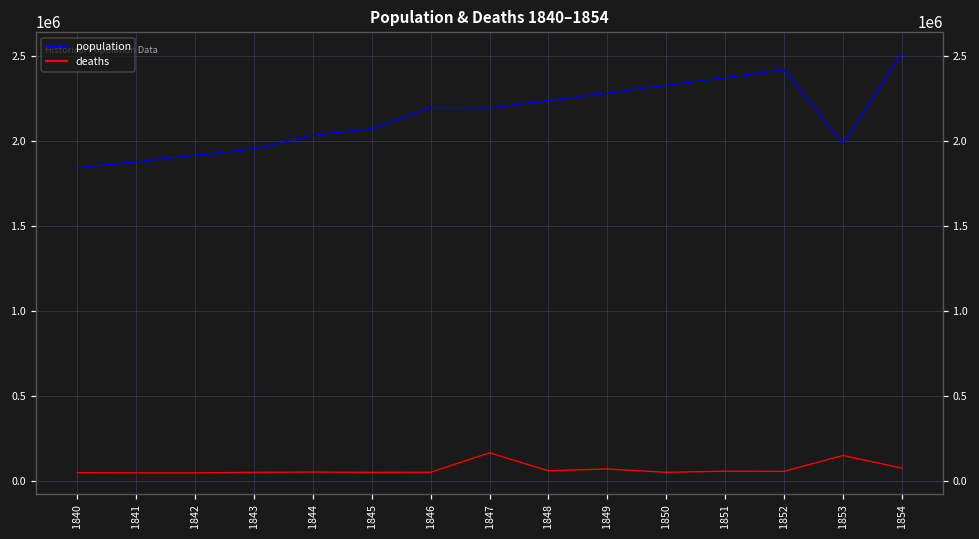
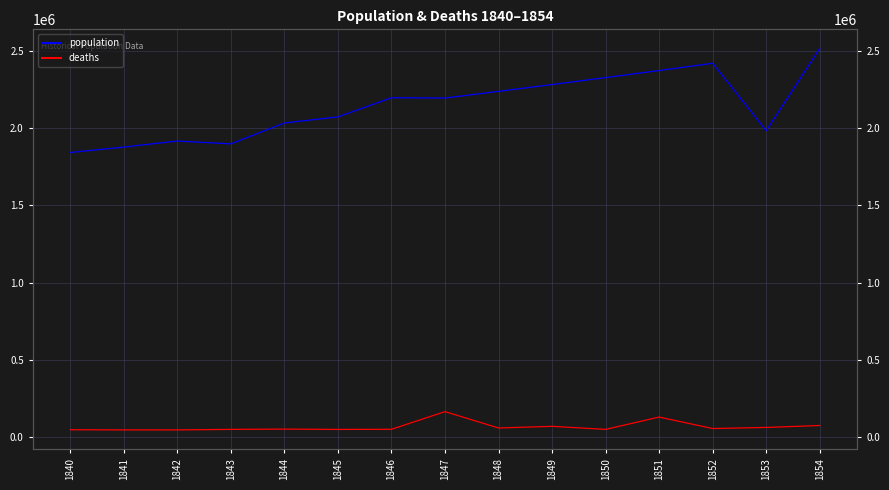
population, 1843: 1950000 -> 1900000
deaths, 1851: 60000 -> 130000
deaths, 1853: 150000 -> 60000
